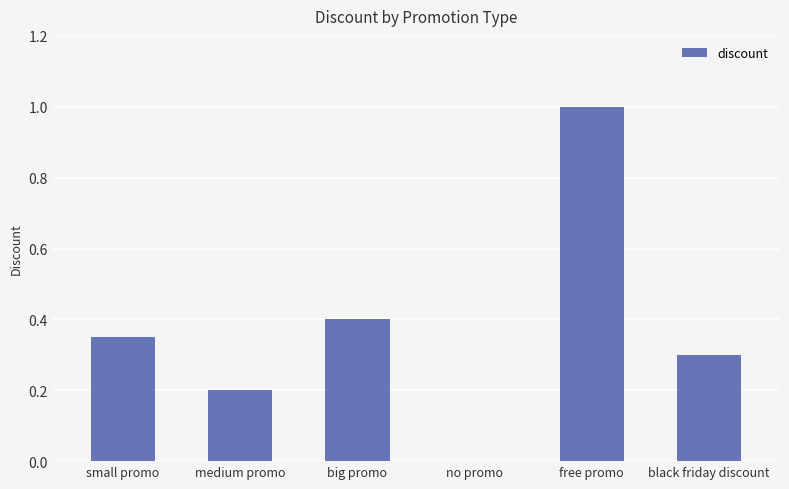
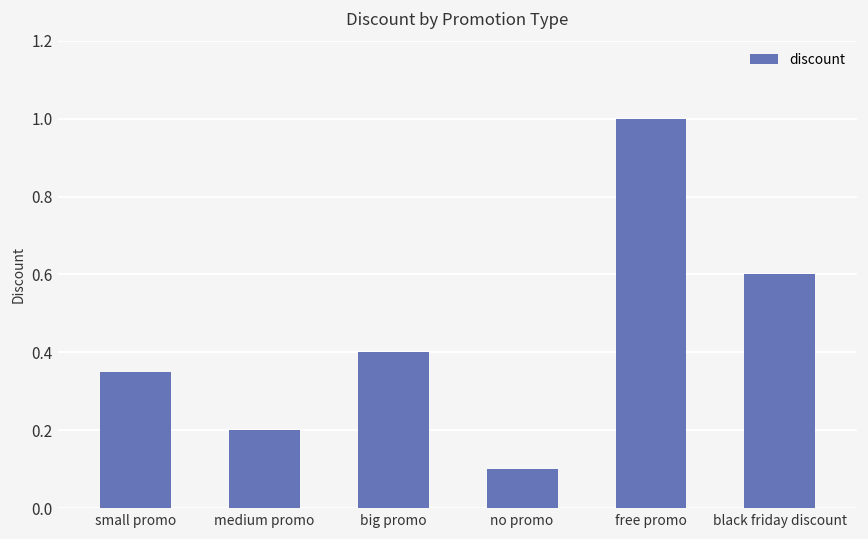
no promo: 0.0 -> 0.1
black friday discount: 0.3 -> 0.6
